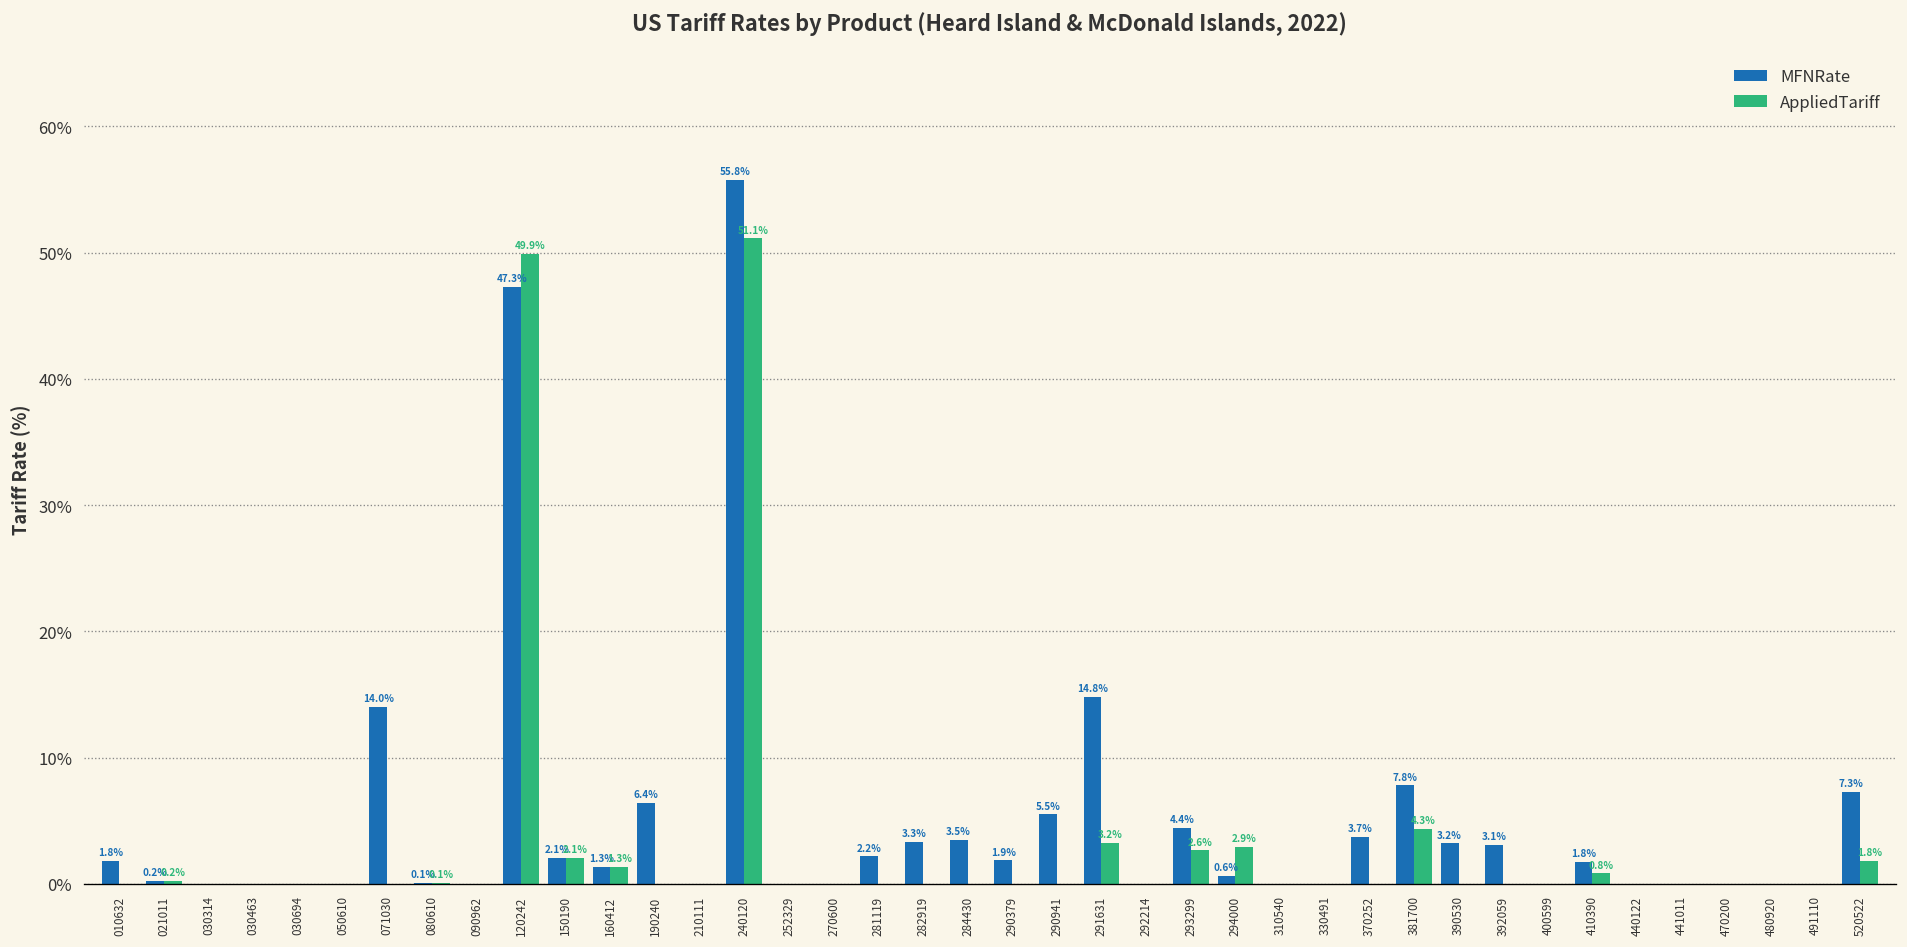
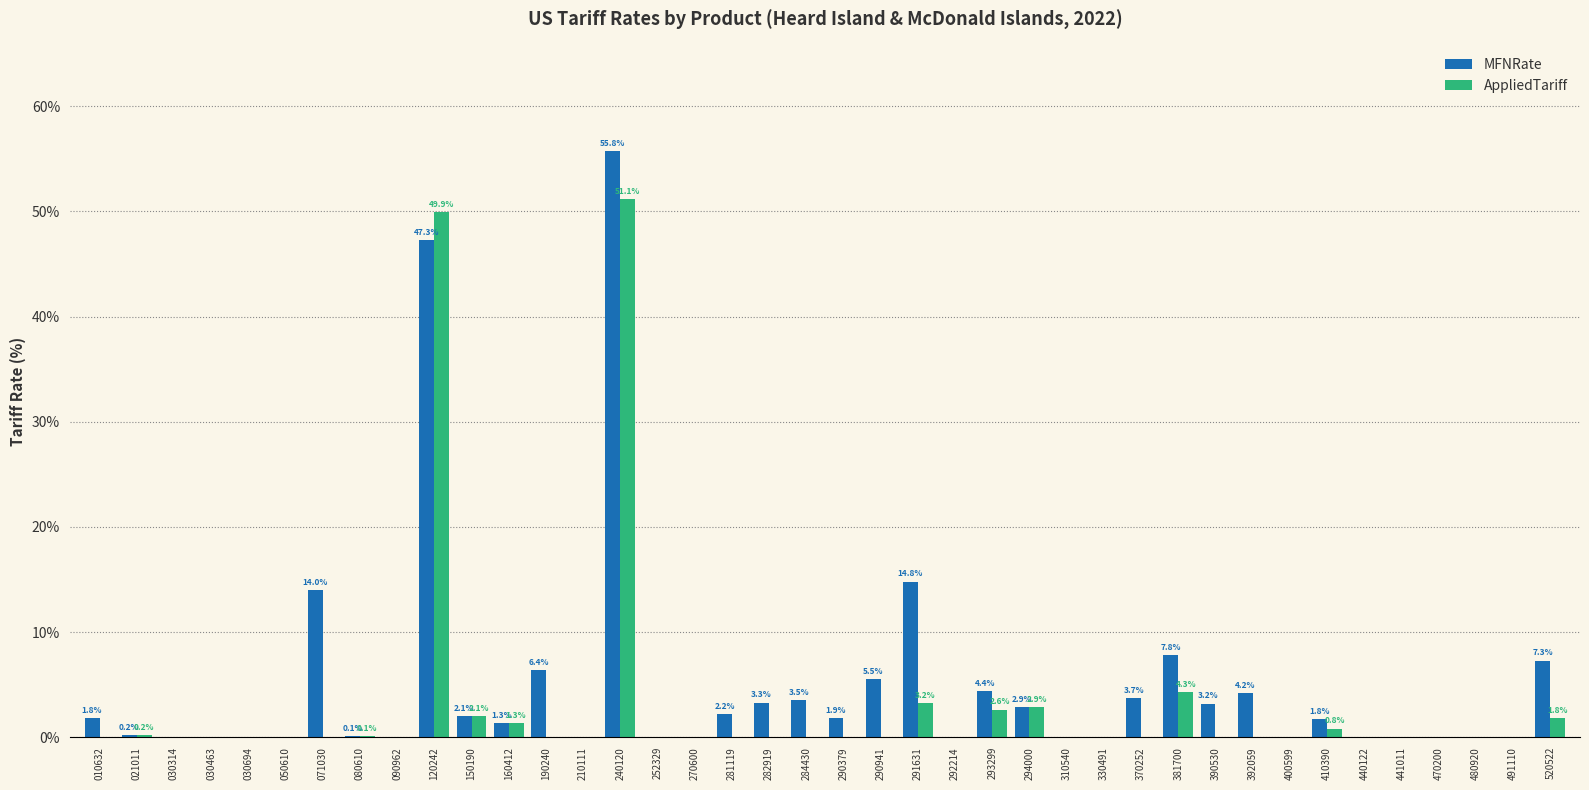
MFNRate, 294000: 0.6% -> 2.9%
MFNRate, 392059: 3.1% -> 4.2%
